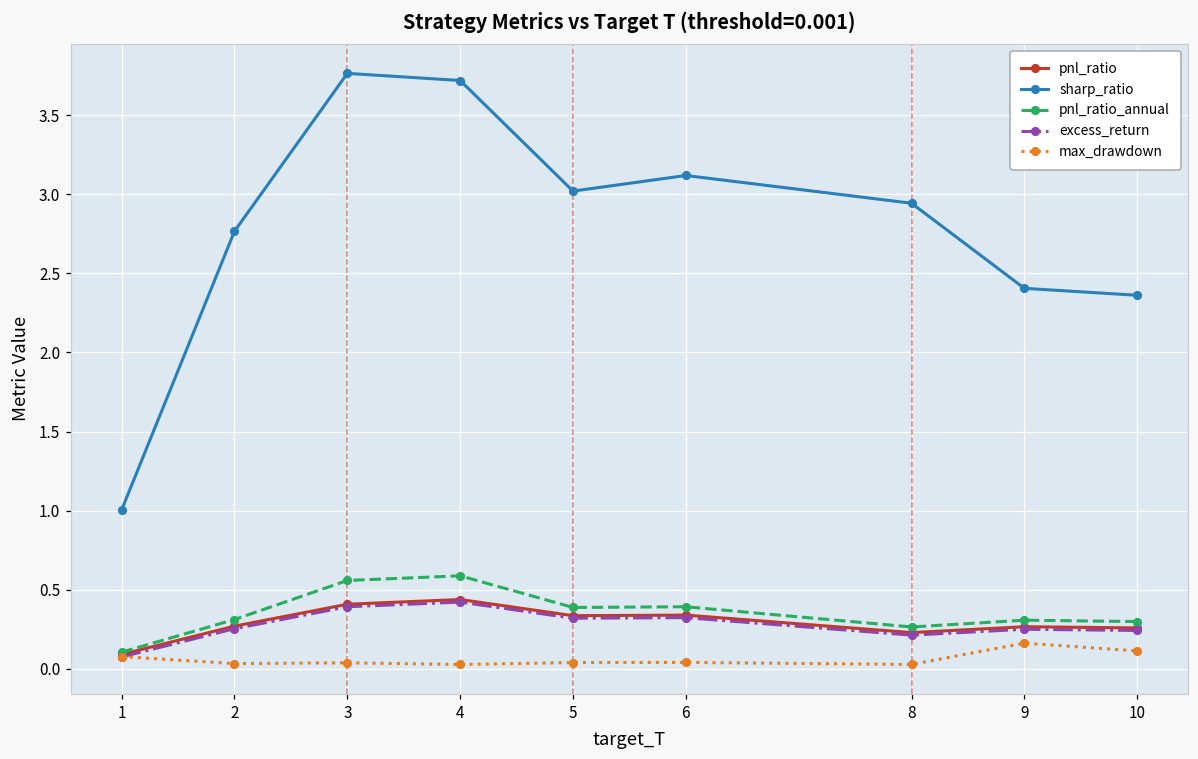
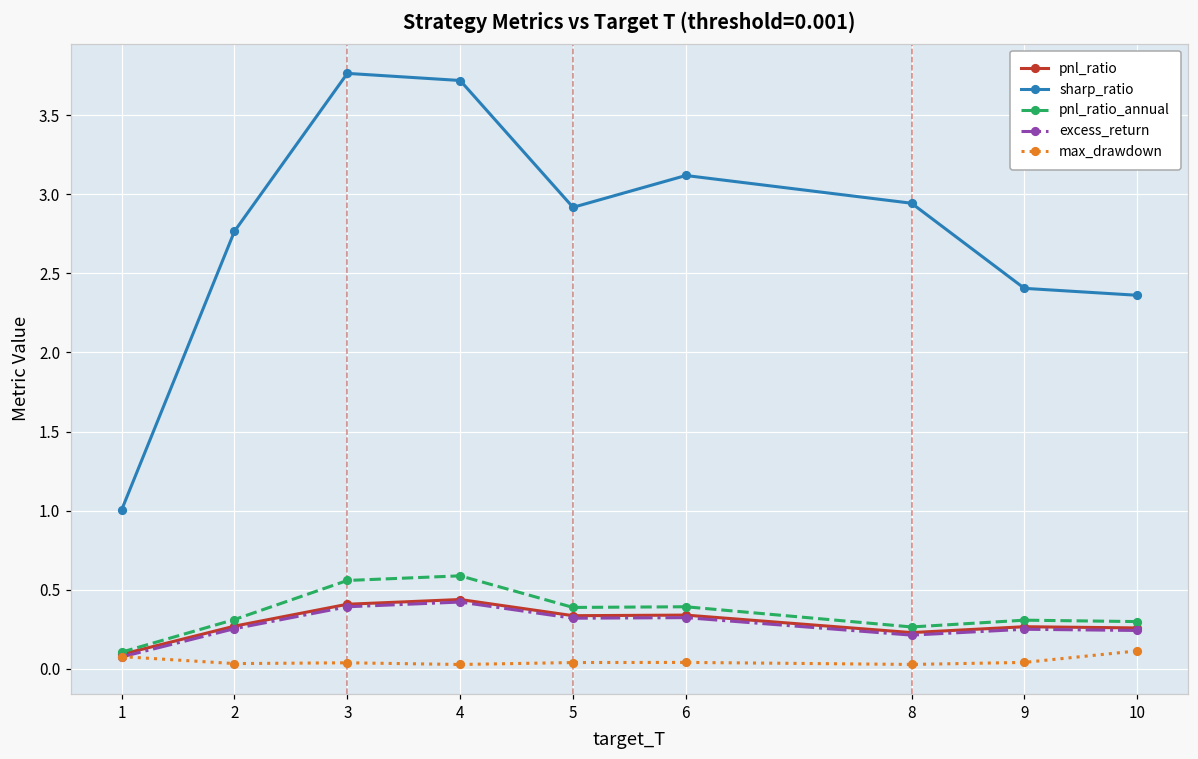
sharp_ratio, 5: 3.02 -> 2.92
max_drawdown, 9: 0.16 -> 0.04
